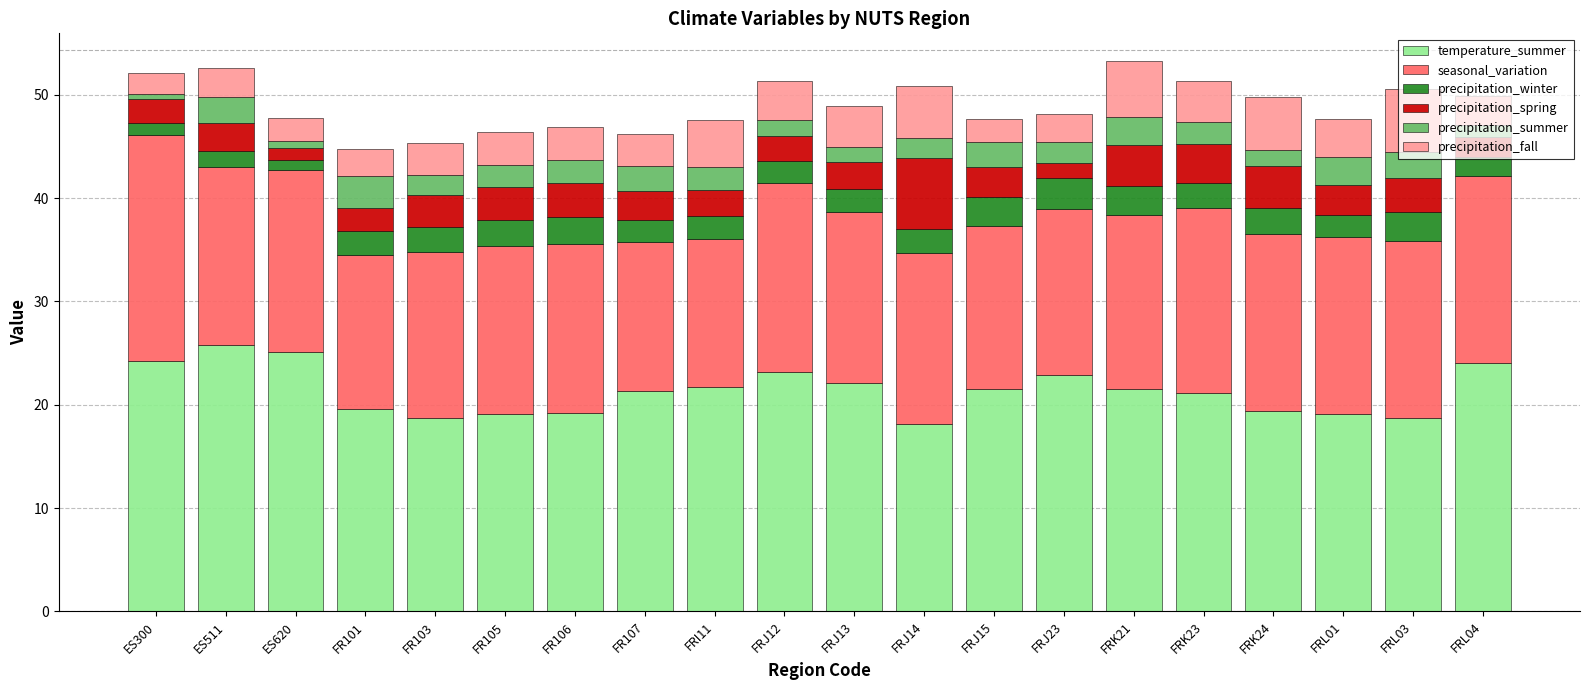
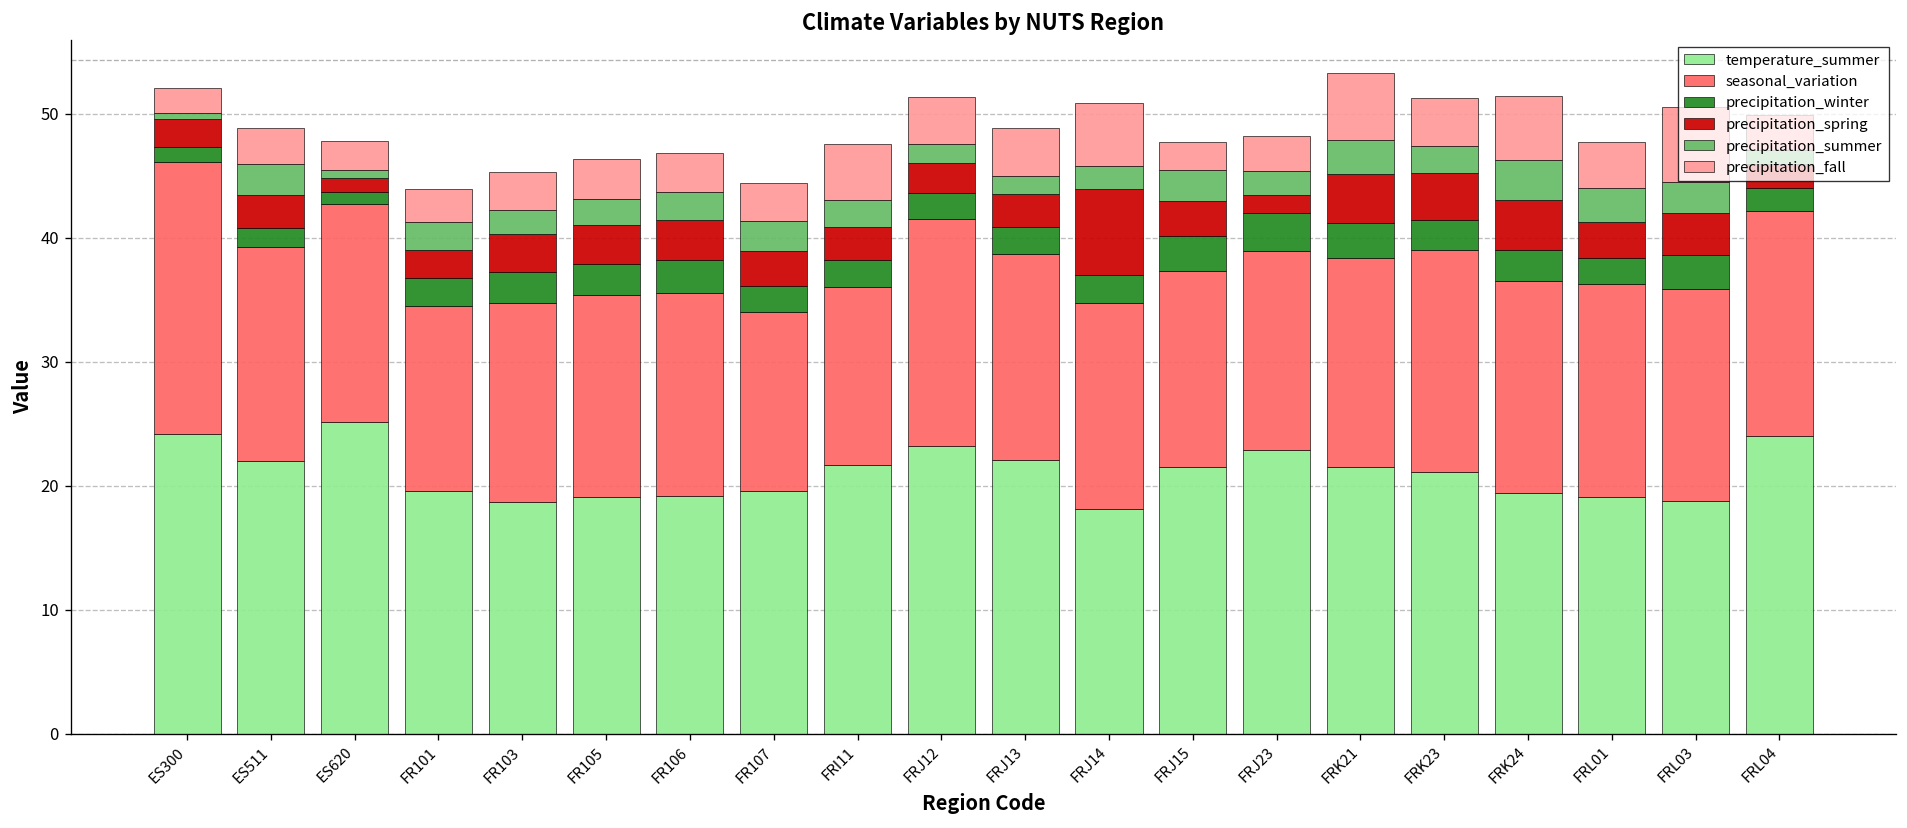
temperature_summer, ES511: 25.8 -> 22.0
precipitation_summer, FR101: 3.1 -> 2.2
temperature_summer, FR107: 21.3 -> 19.6
precipitation_summer, FRK24: 1.6 -> 3.2
